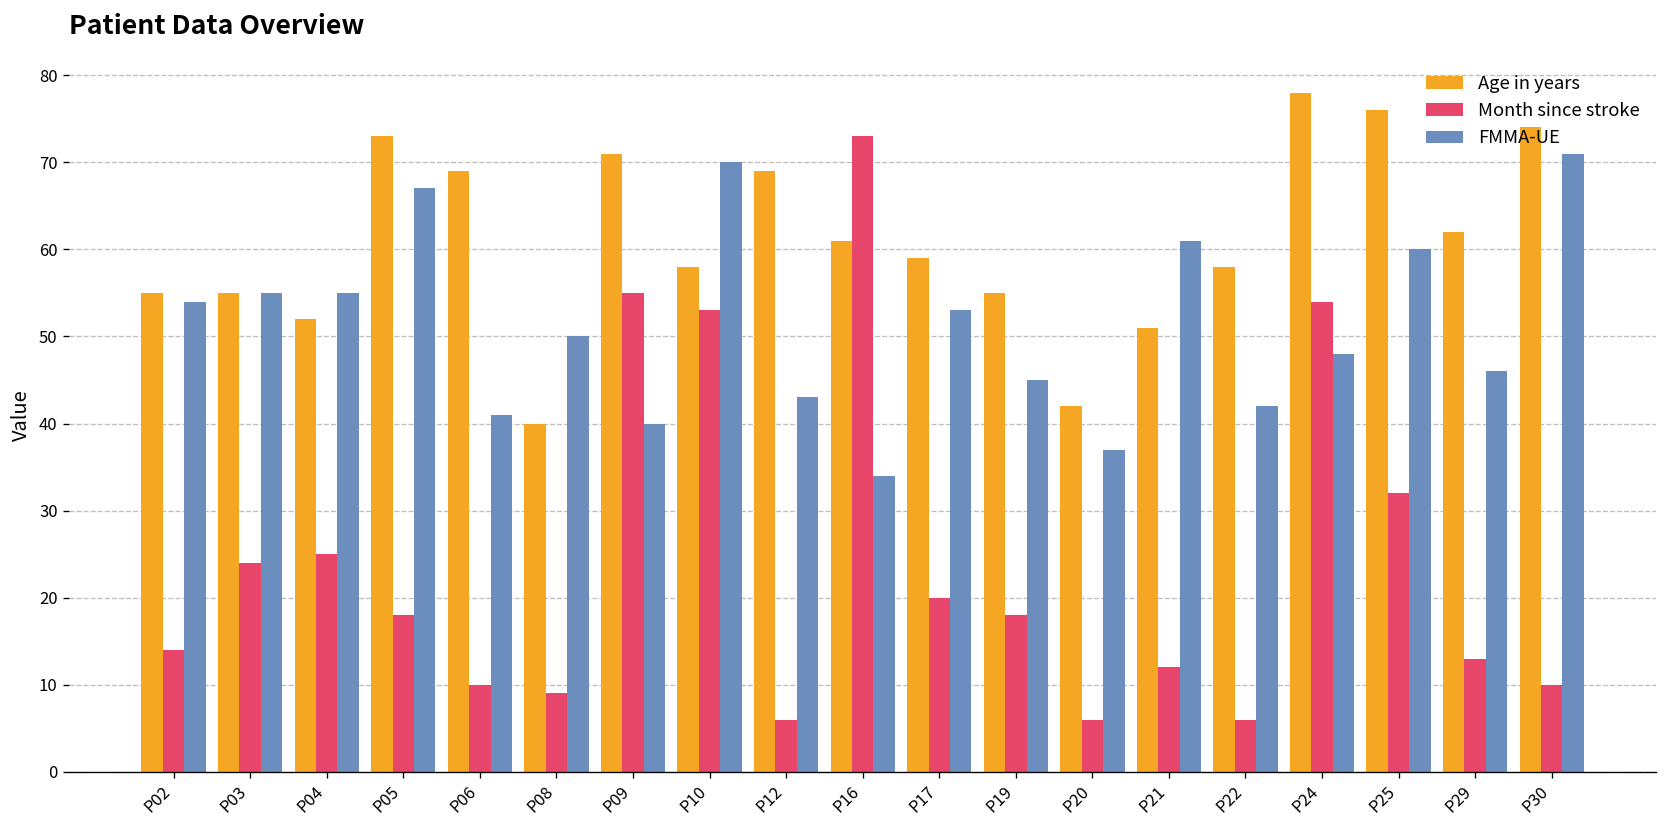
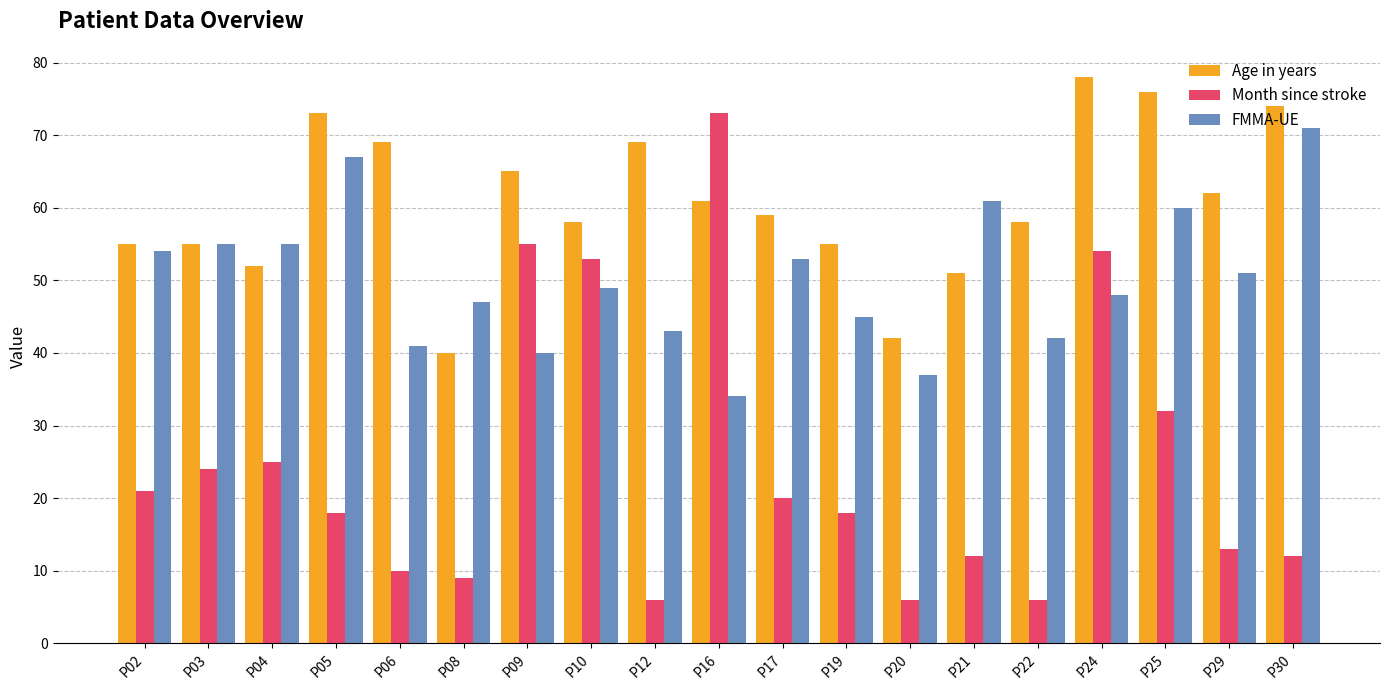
Month since stroke, P02: 14 -> 21
FMMA-UE, P08: 50 -> 47
Age in years, P09: 71 -> 65
FMMA-UE, P10: 70 -> 49
FMMA-UE, P29: 46 -> 51
Month since stroke, P30: 10 -> 12
